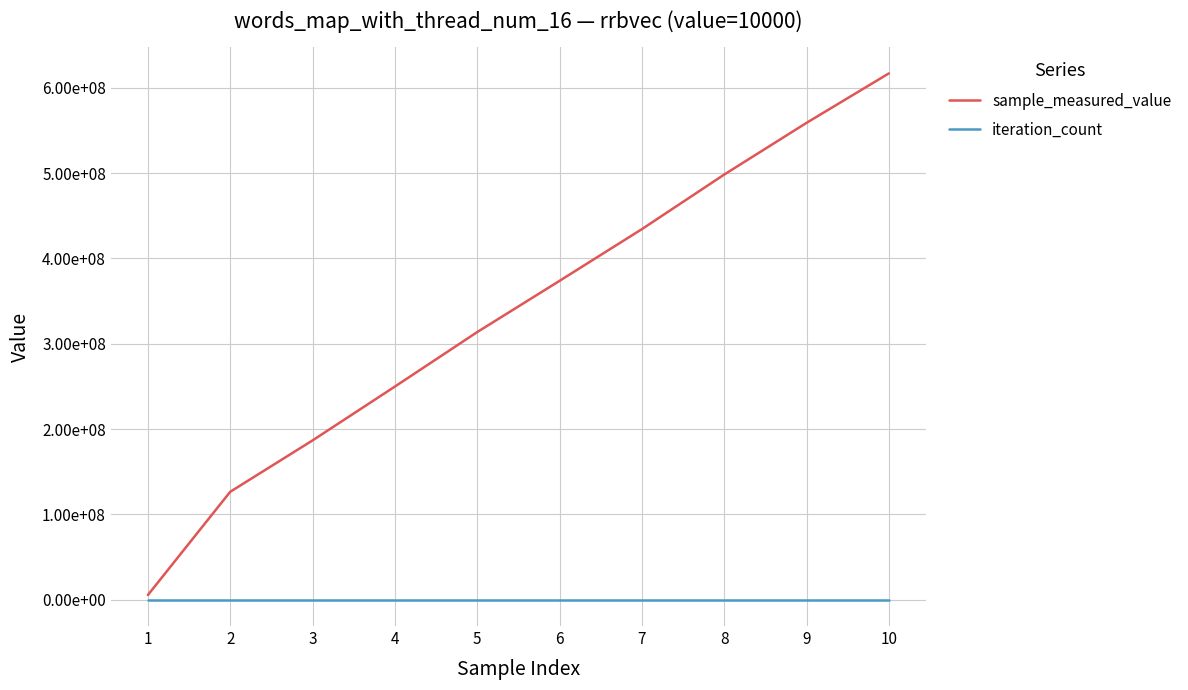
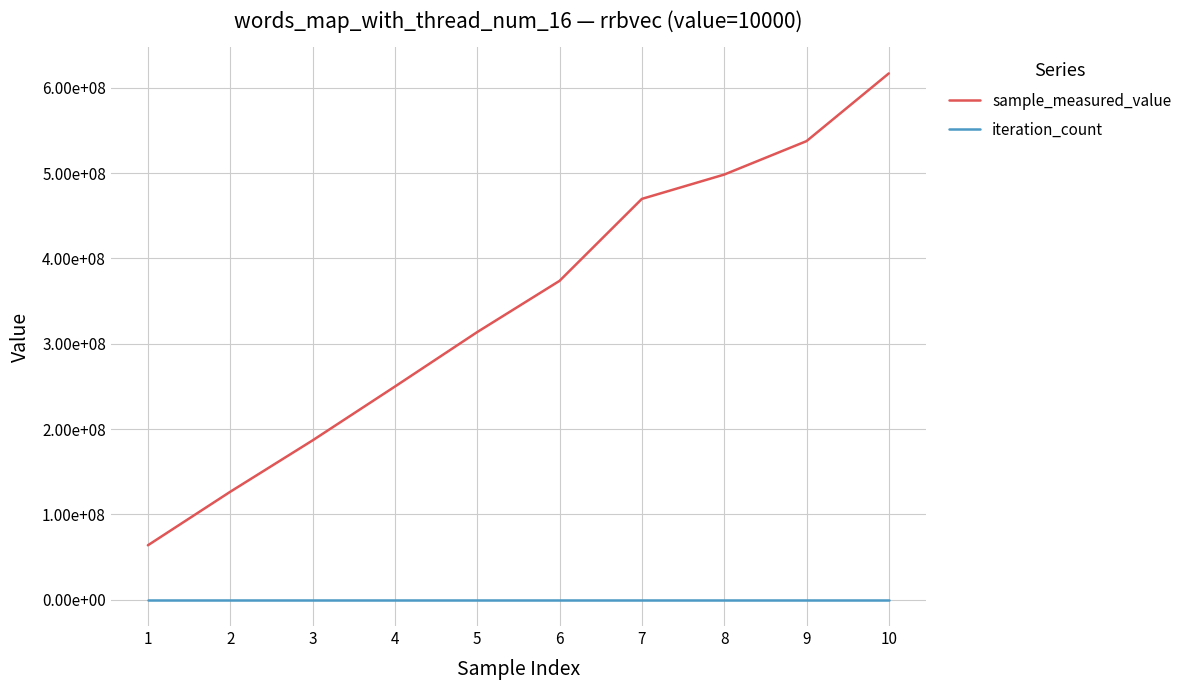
sample_measured_value, 1: 10000000 -> 60000000
sample_measured_value, 7: 430000000 -> 470000000
sample_measured_value, 9: 560000000 -> 540000000
